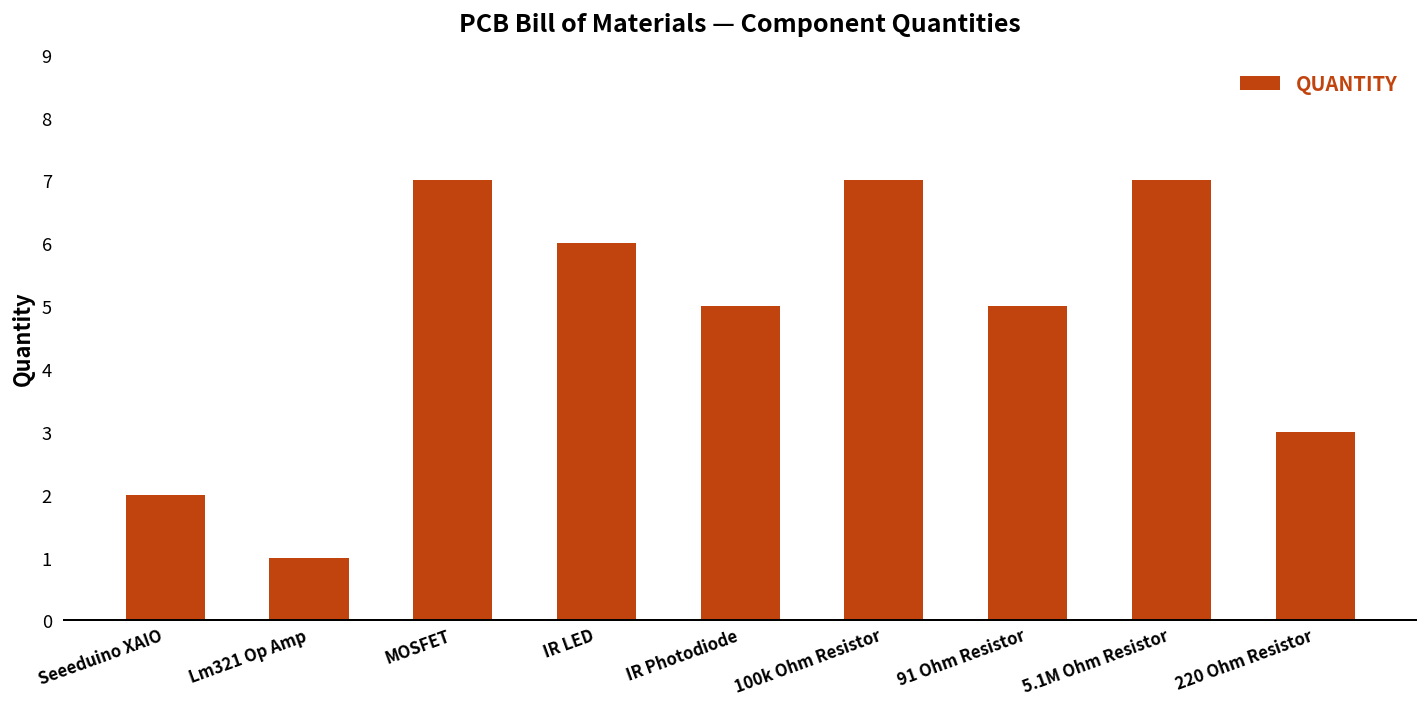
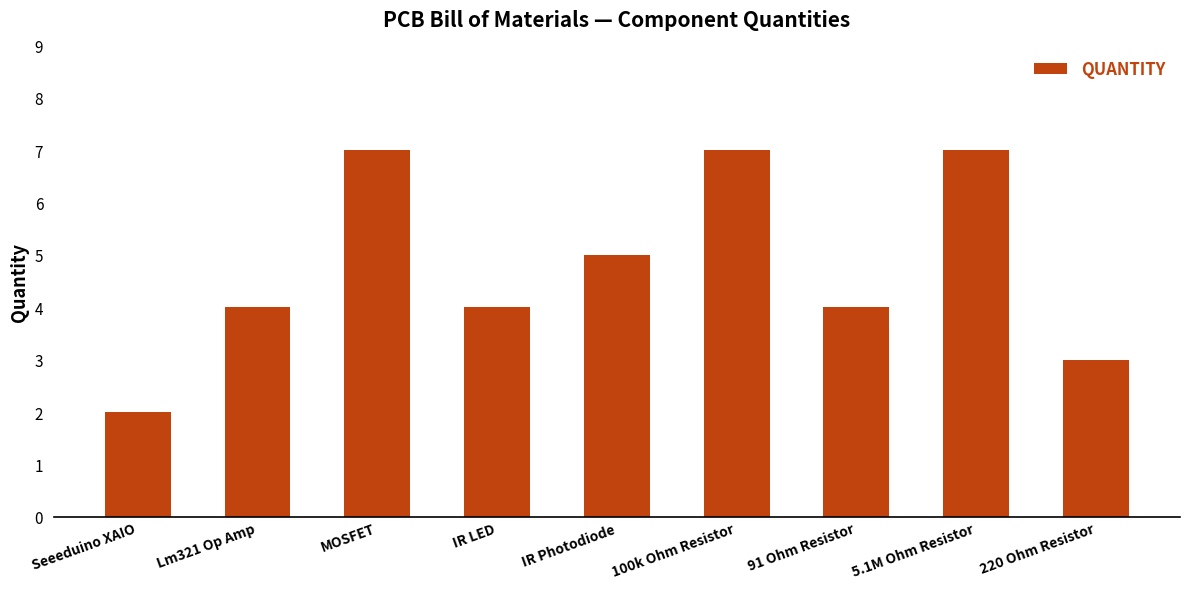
Lm321 Op Amp: 1 -> 4
IR LED: 6 -> 4
91 Ohm Resistor: 5 -> 4
